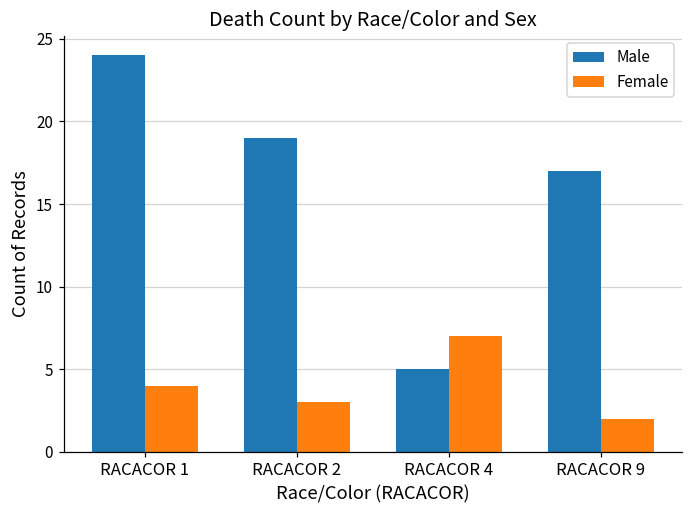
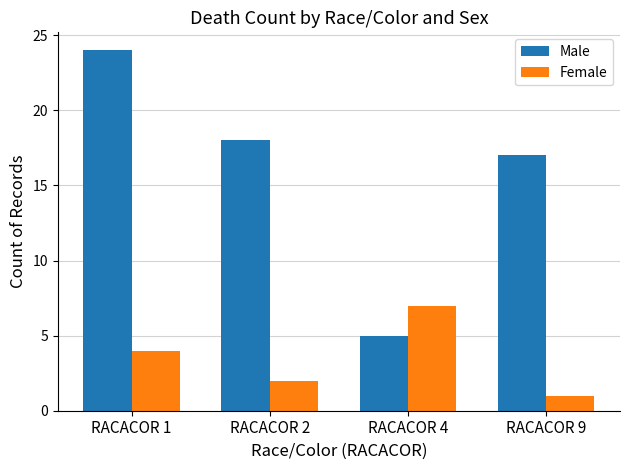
Male, RACACOR 2: 19 -> 18
Female, RACACOR 2: 3 -> 2
Female, RACACOR 9: 2 -> 1
